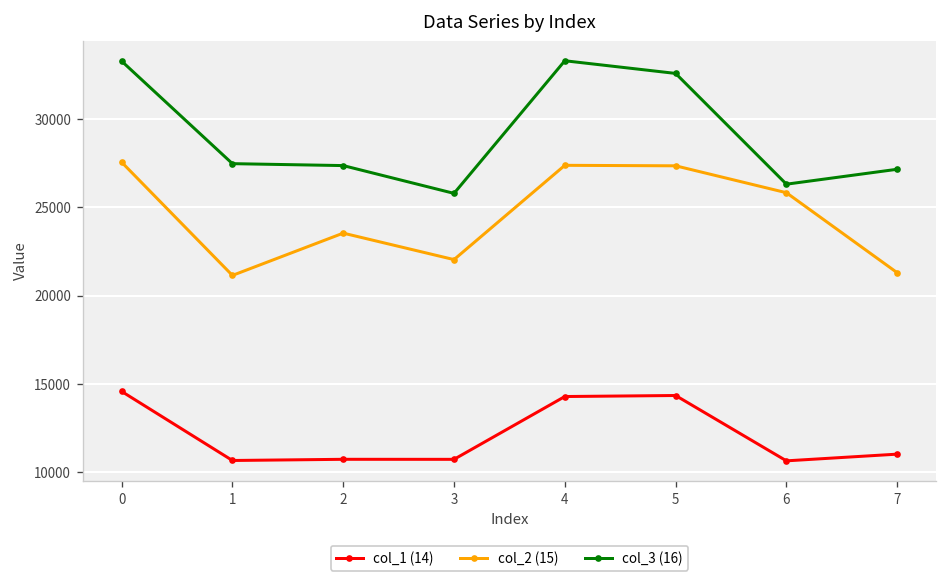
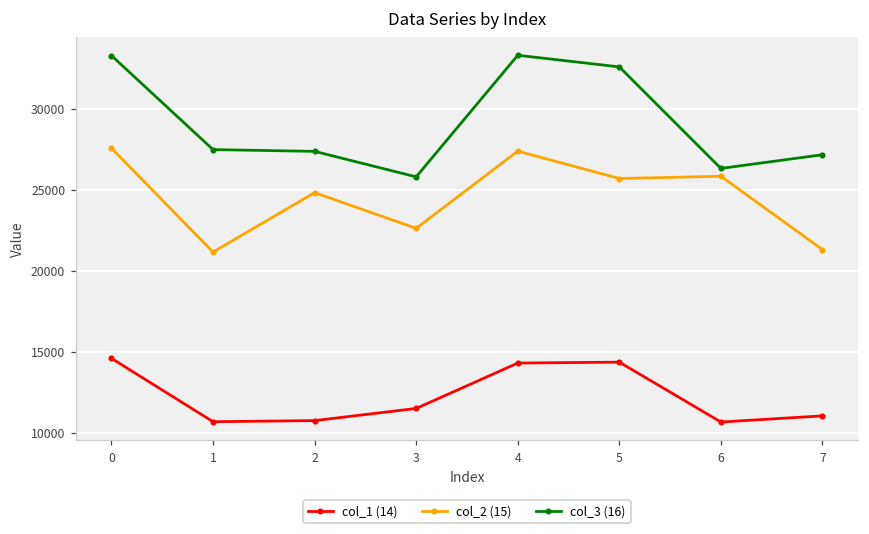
col_2 (15), 2: 23500 -> 24800
col_1 (14), 3: 10700 -> 11500
col_2 (15), 3: 22000 -> 22600
col_2 (15), 5: 27400 -> 25700
